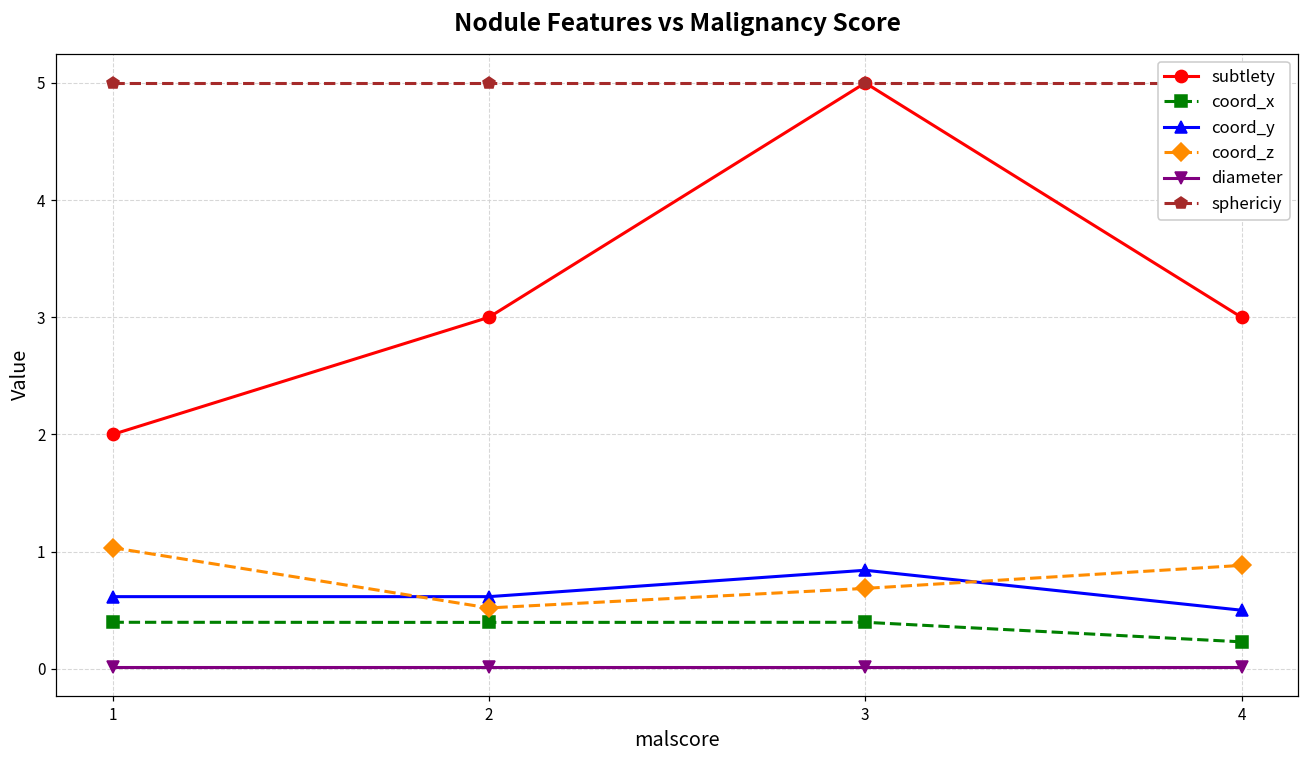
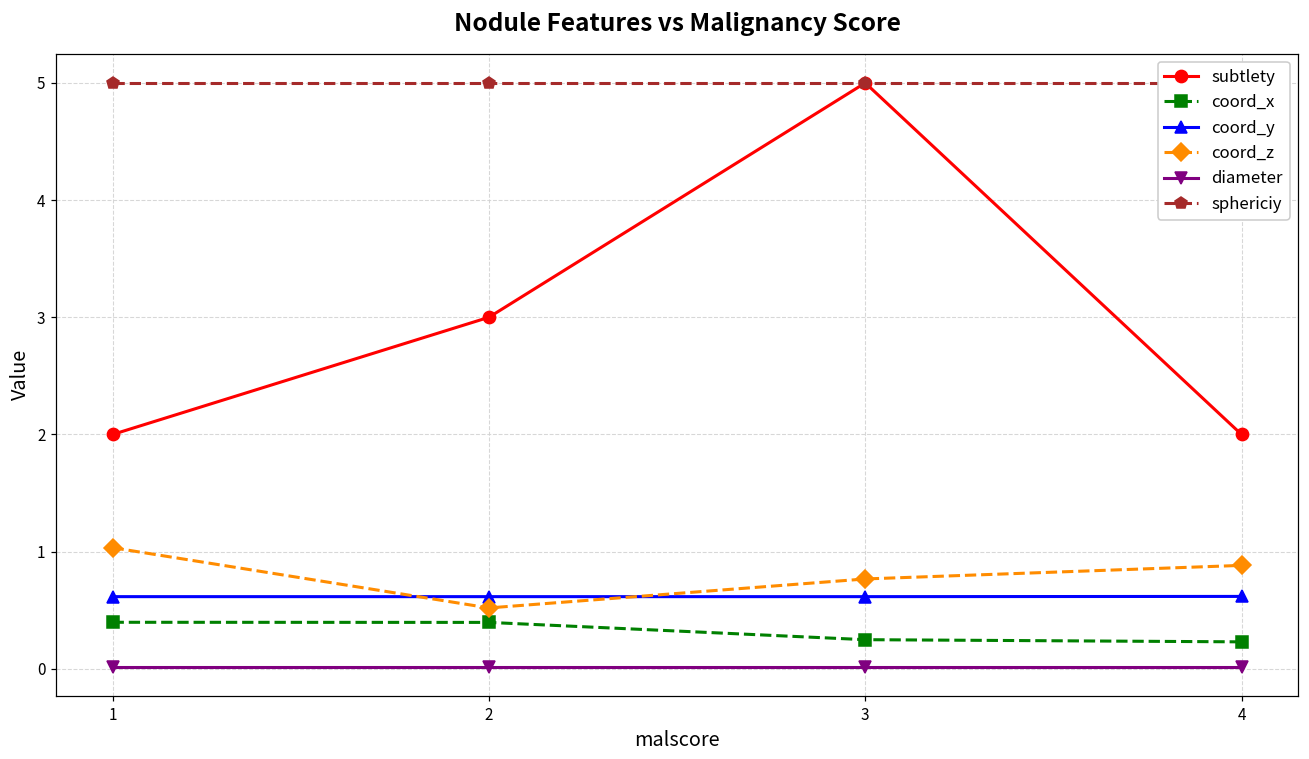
coord_x, 3: 0.40 -> 0.25
coord_y, 3: 0.84 -> 0.62
coord_z, 3: 0.69 -> 0.77
subtlety, 4: 3 -> 2
coord_y, 4: 0.50 -> 0.62
